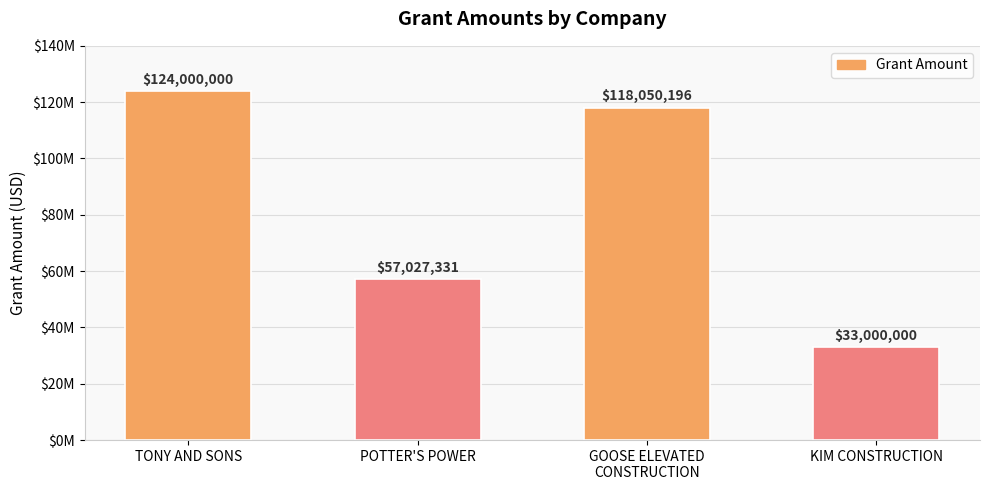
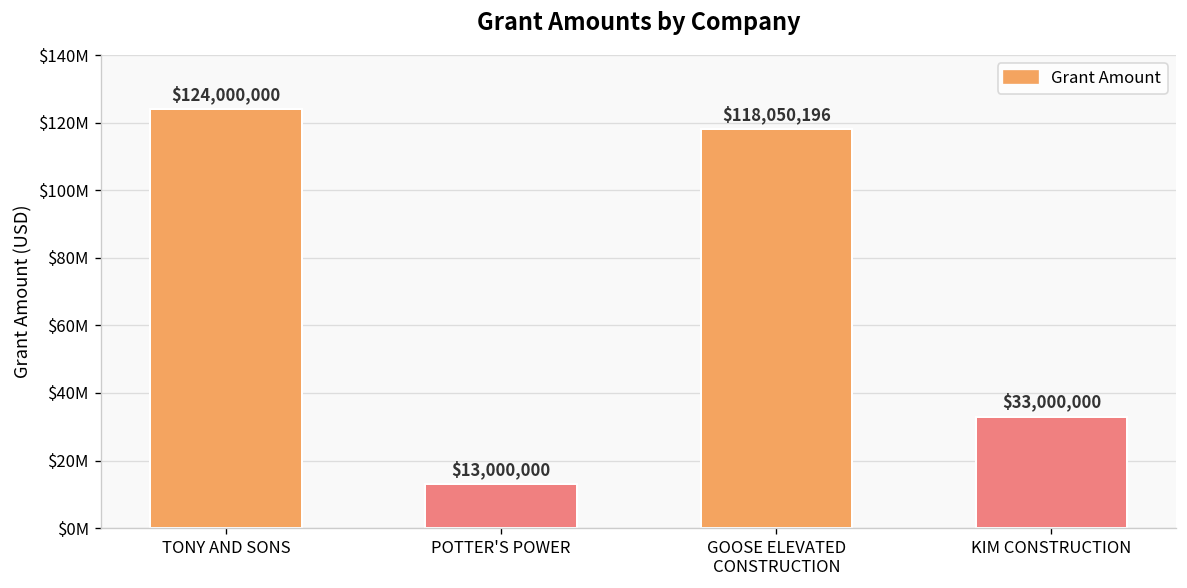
POTTER'S POWER: $57,027,331 -> $13,000,000
